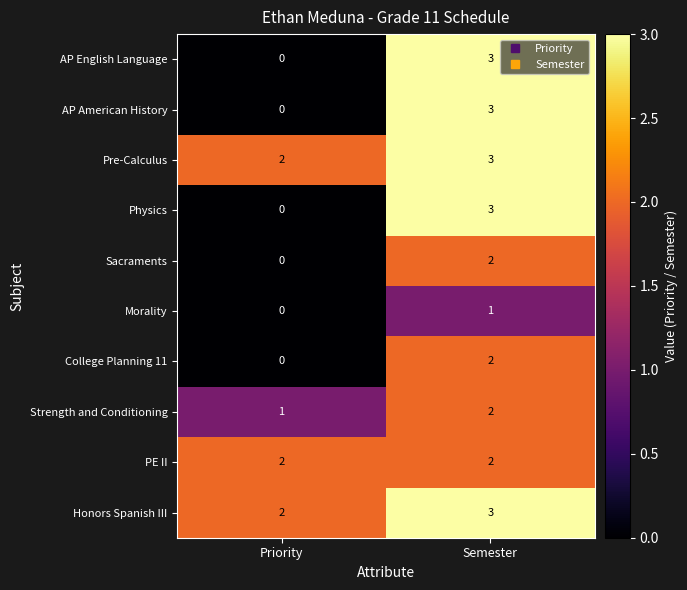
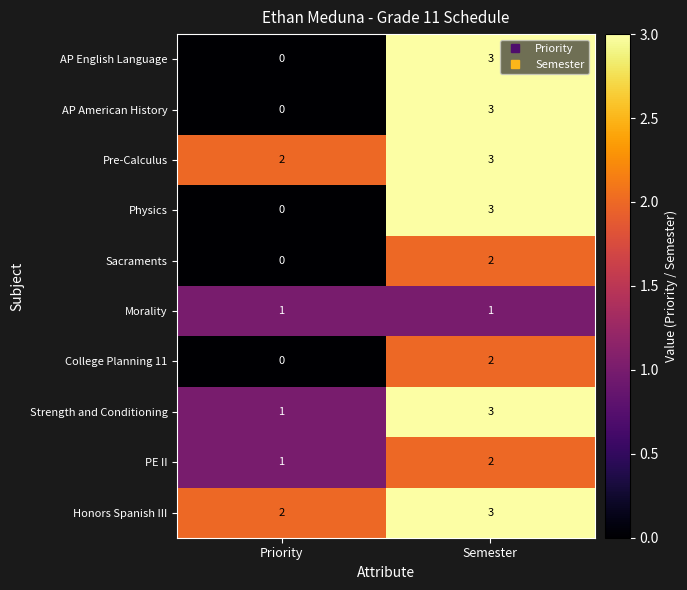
Morality, Priority: 0 -> 1
Strength and Conditioning, Semester: 2 -> 3
PE II, Priority: 2 -> 1
